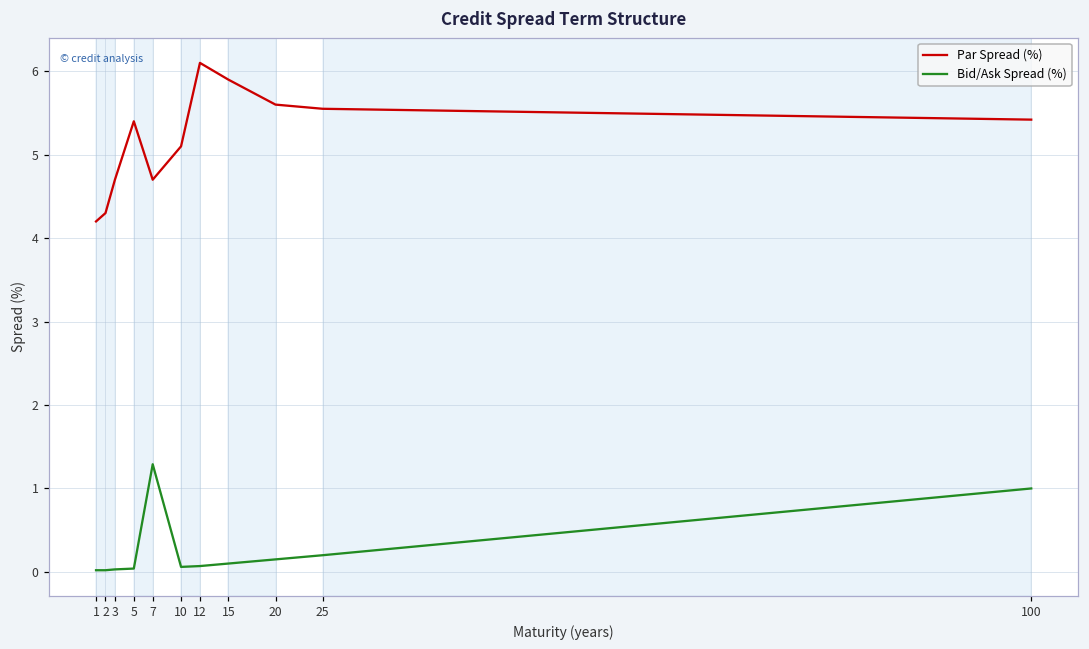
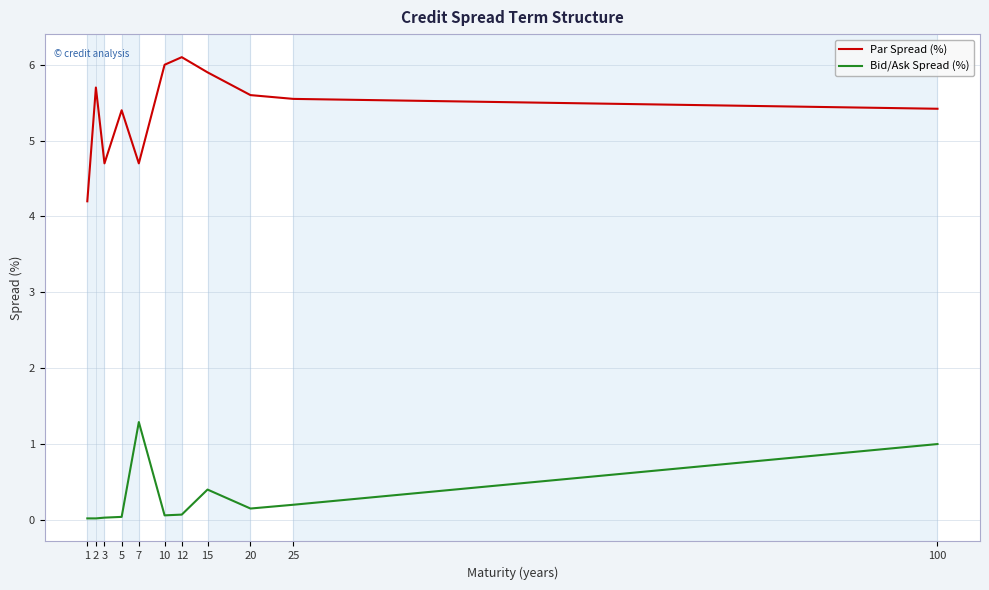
Par Spread (%), 2: 4.3 -> 5.7
Par Spread (%), 10: 5.1 -> 6.0
Bid/Ask Spread (%), 15: 0.1 -> 0.4
